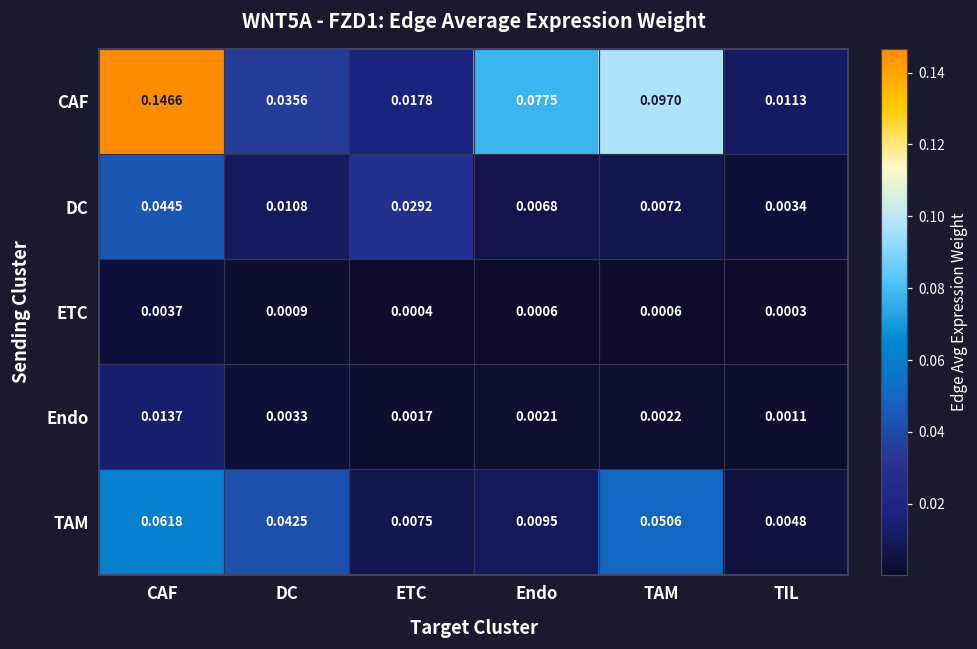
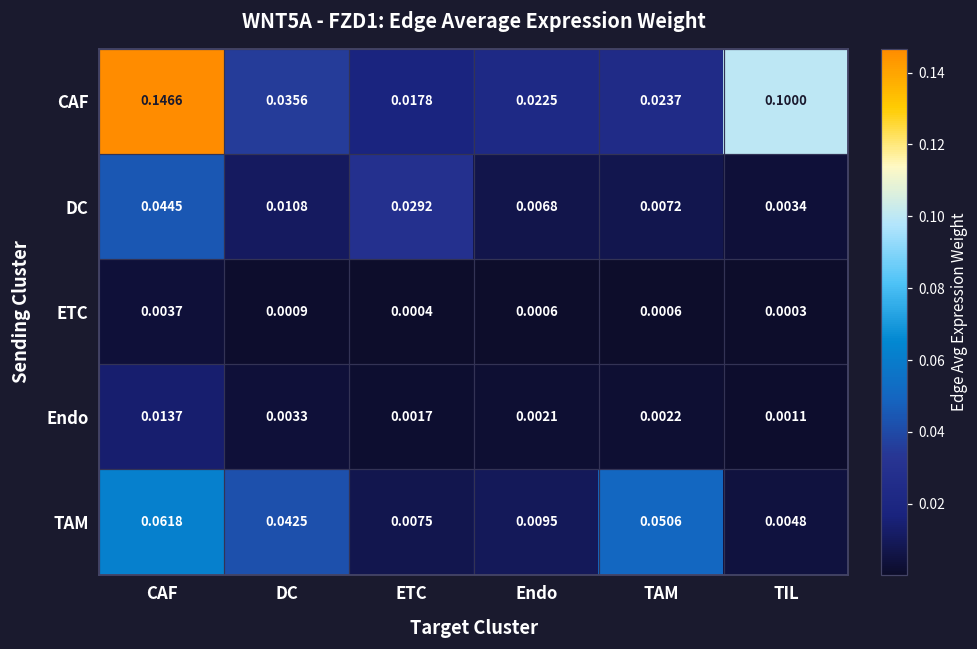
CAF, Endo: 0.0775 -> 0.0225
CAF, TAM: 0.0970 -> 0.0237
CAF, TIL: 0.0113 -> 0.1000
